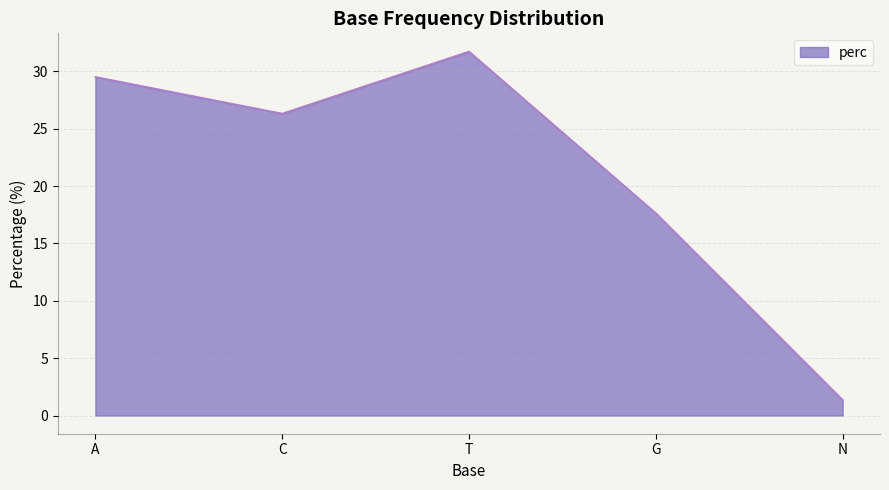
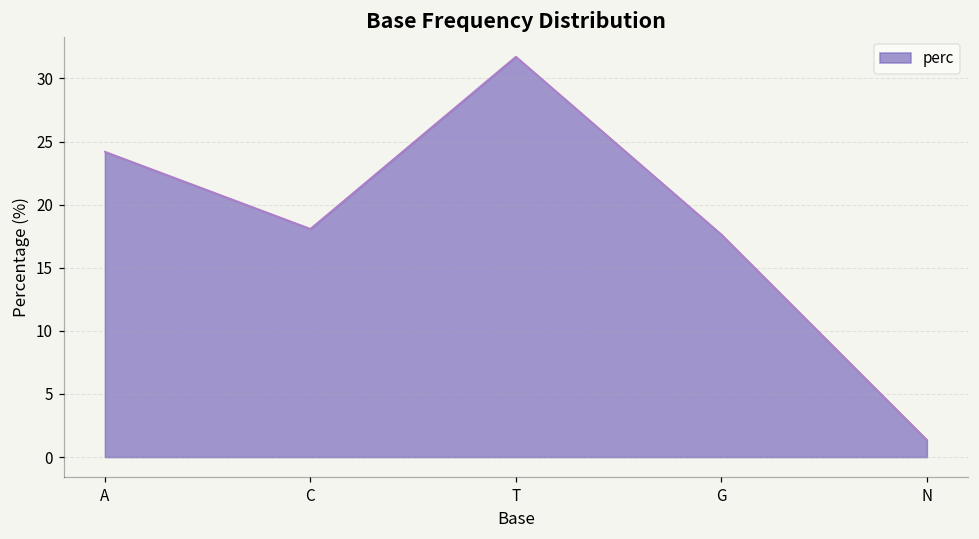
A: 29.5 -> 24.2
C: 26.3 -> 18.1
